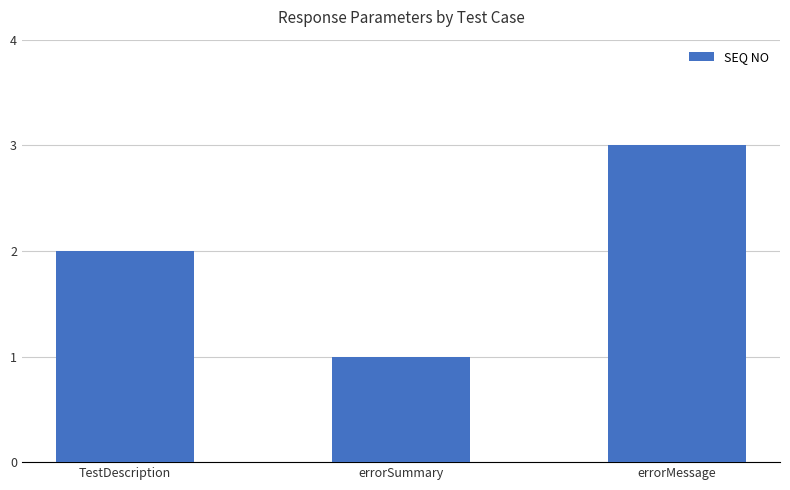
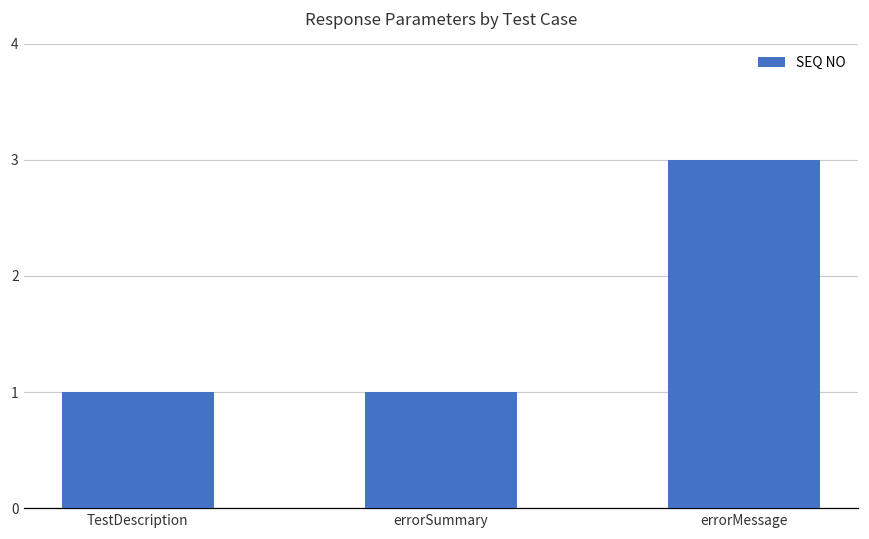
TestDescription: 2 -> 1
